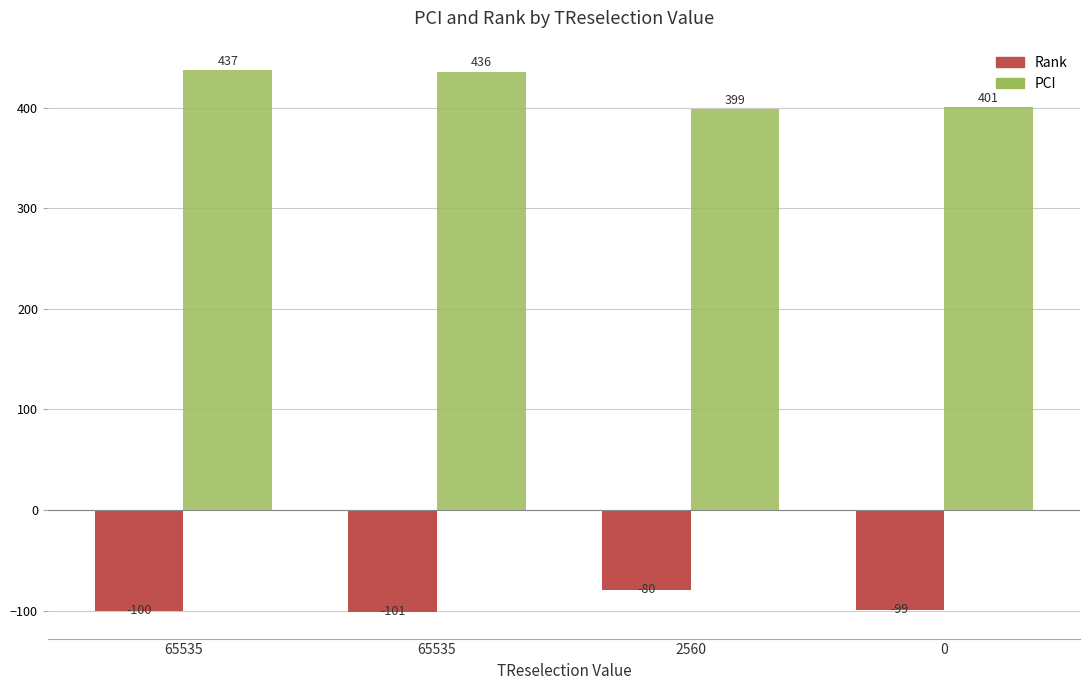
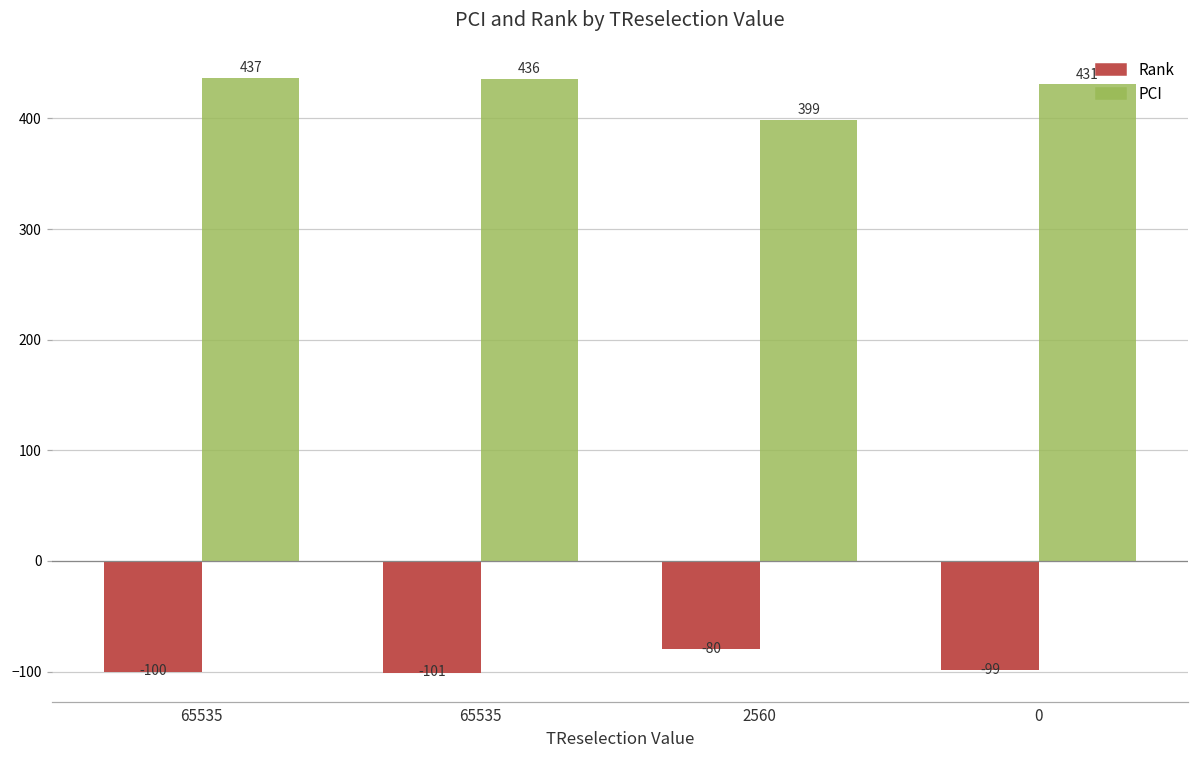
PCI, 0: 401 -> 431
